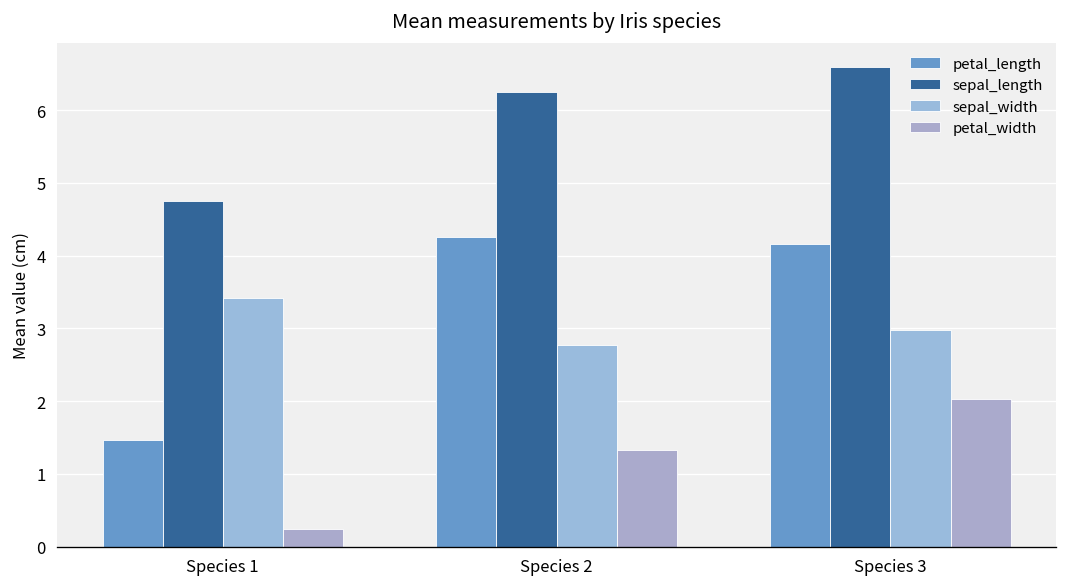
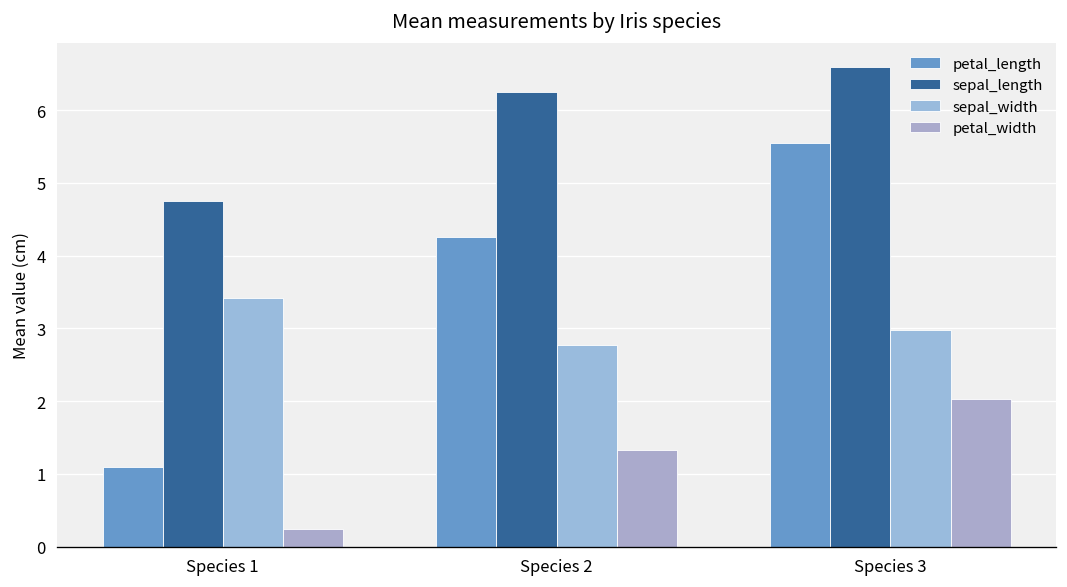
petal_length, Species 1: 1.5 -> 1.1
petal_length, Species 3: 4.2 -> 5.6
